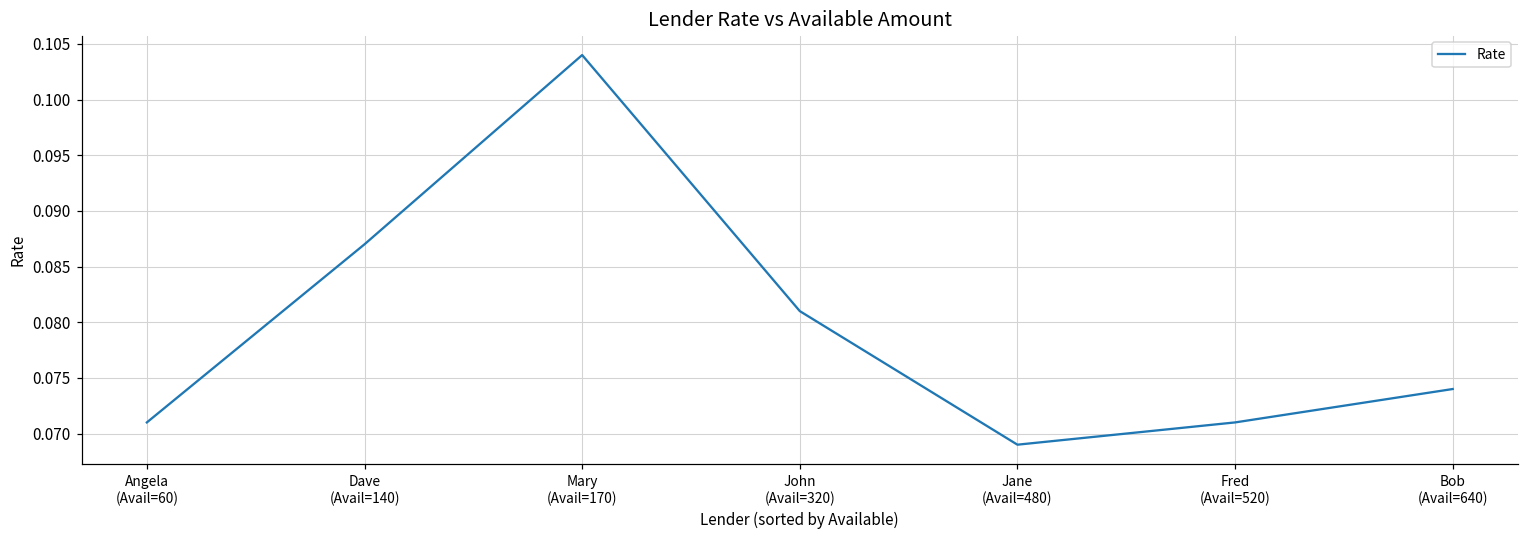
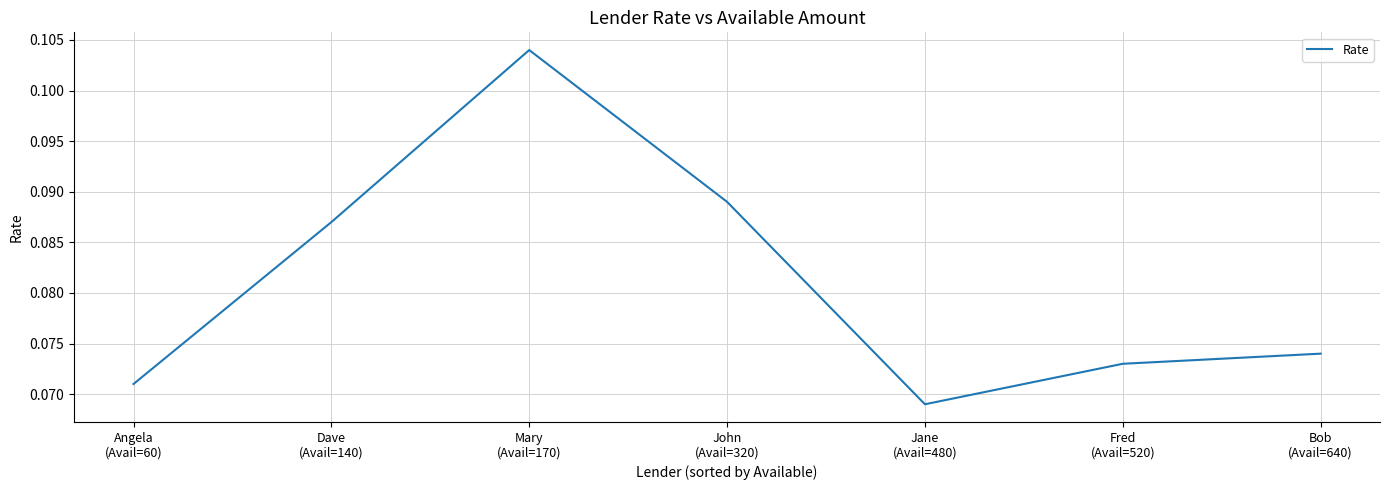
John (Avail=320): 0.081 -> 0.089
Fred (Avail=520): 0.071 -> 0.073
